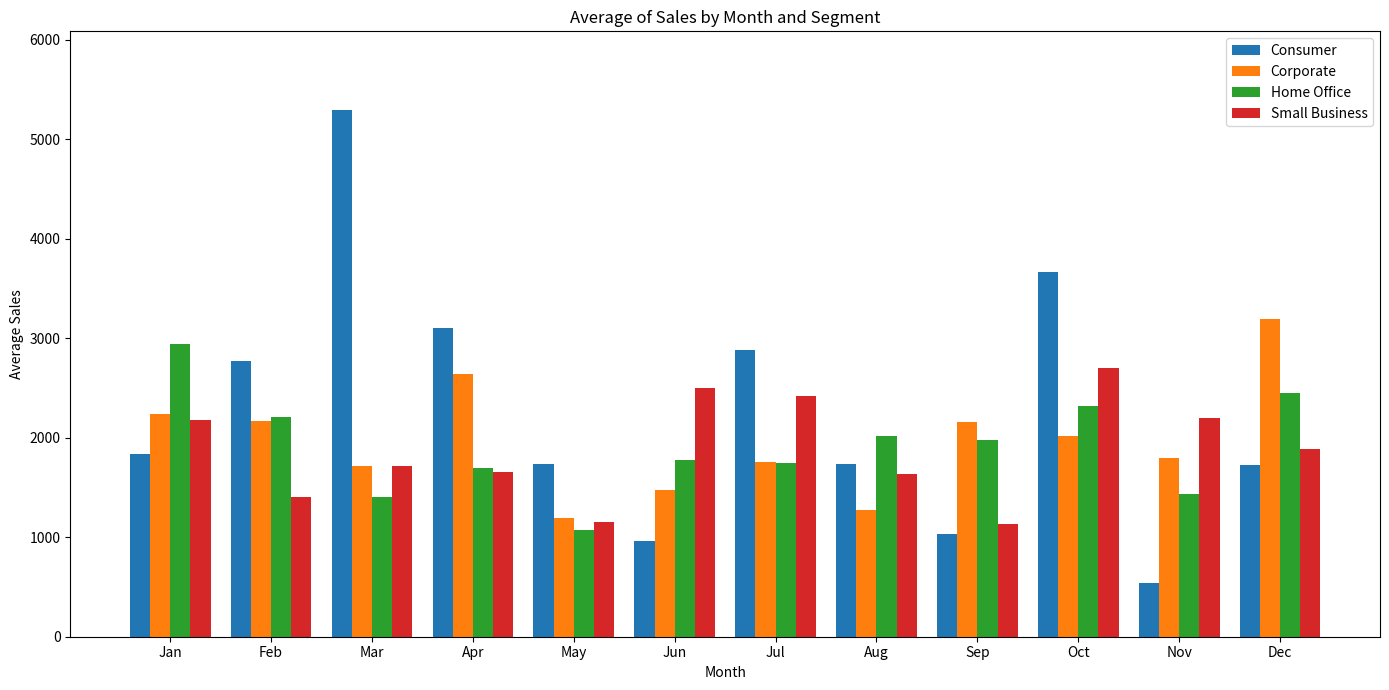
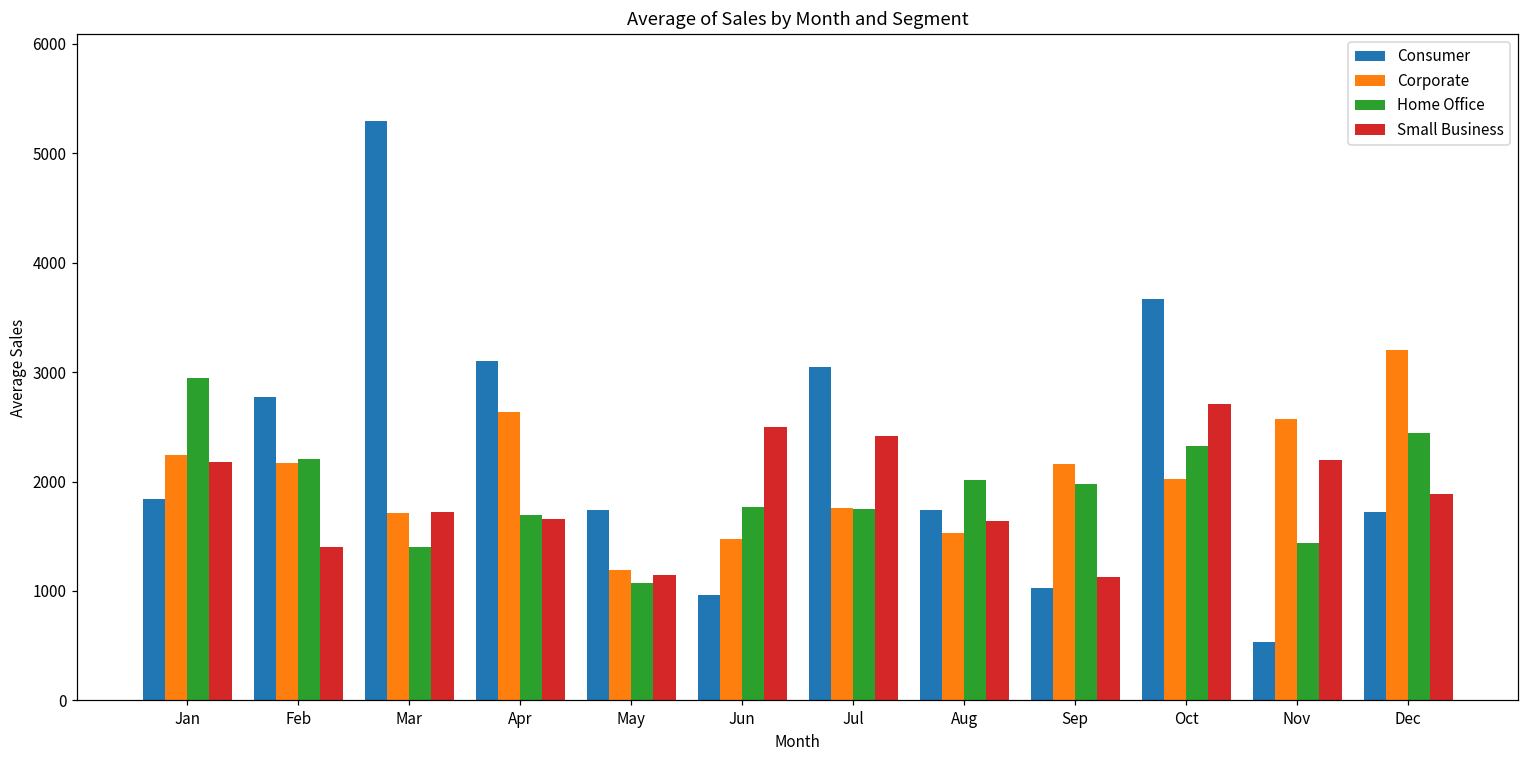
Consumer, Jul: 2900 -> 3000
Corporate, Aug: 1300 -> 1500
Corporate, Nov: 1800 -> 2600
